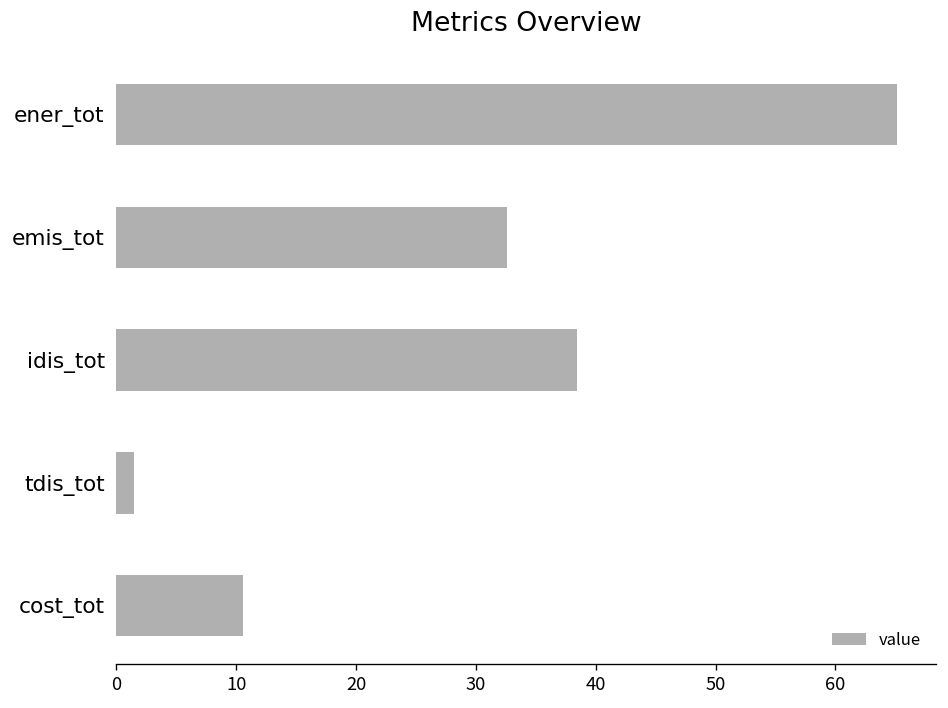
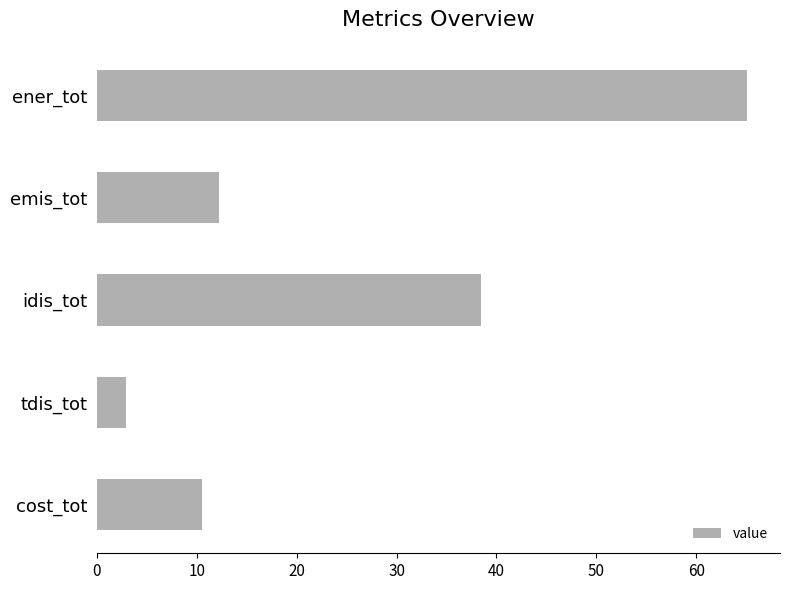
emis_tot: 33 -> 12
tdis_tot: 1 -> 3
